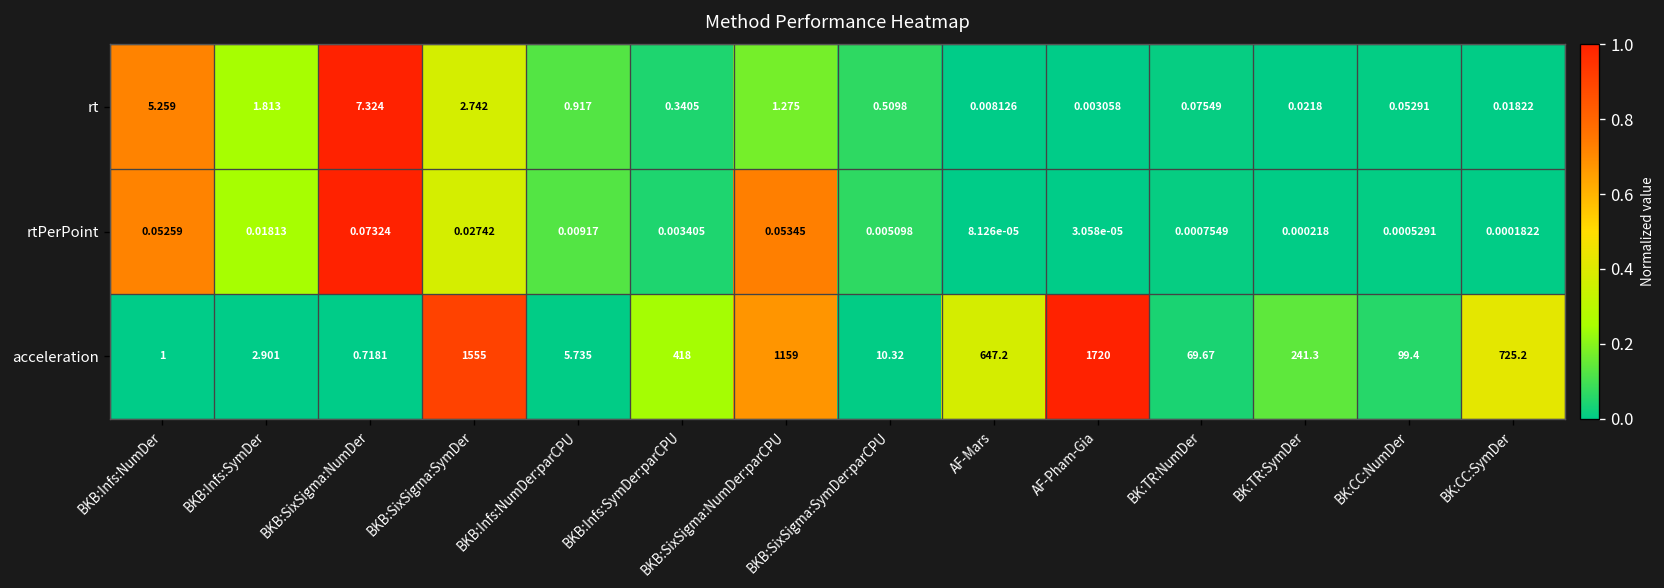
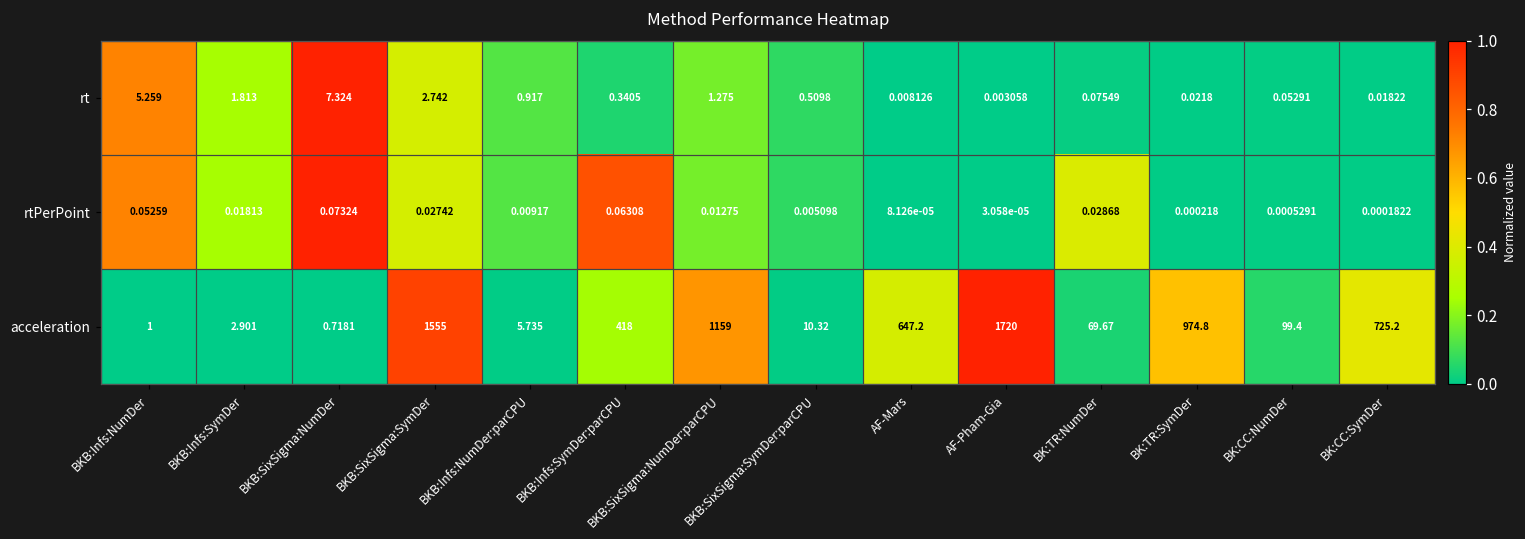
rtPerPoint, BKB:Infs:SymDer:parCPU: 0.003405 -> 0.06308
rtPerPoint, BKB:SixSigma:NumDer:parCPU: 0.05345 -> 0.01275
rtPerPoint, BK:TR:NumDer: 0.0007549 -> 0.02868
acceleration, BK:TR:SymDer: 241.3 -> 974.8
